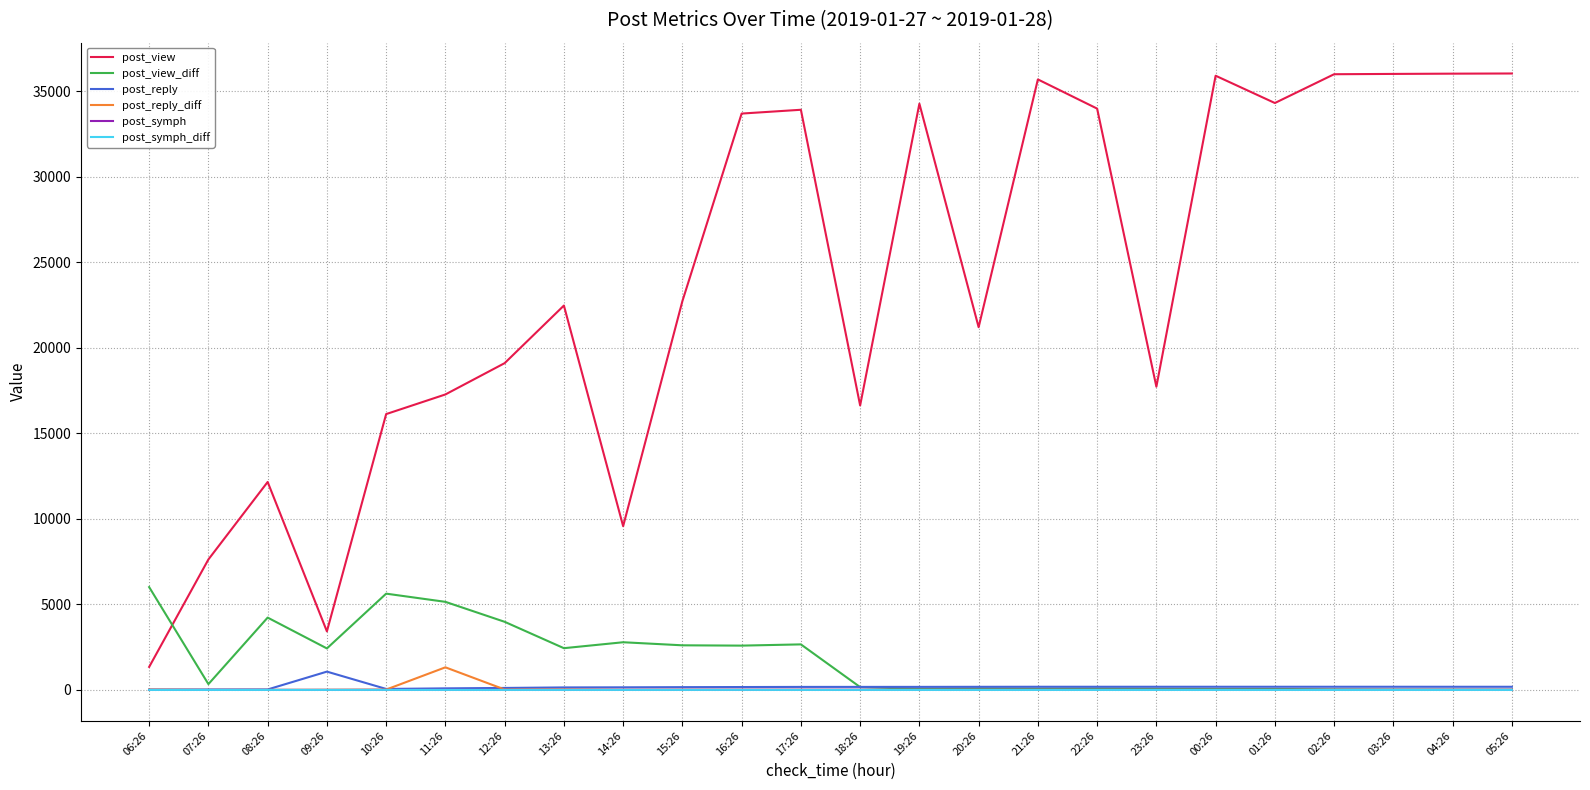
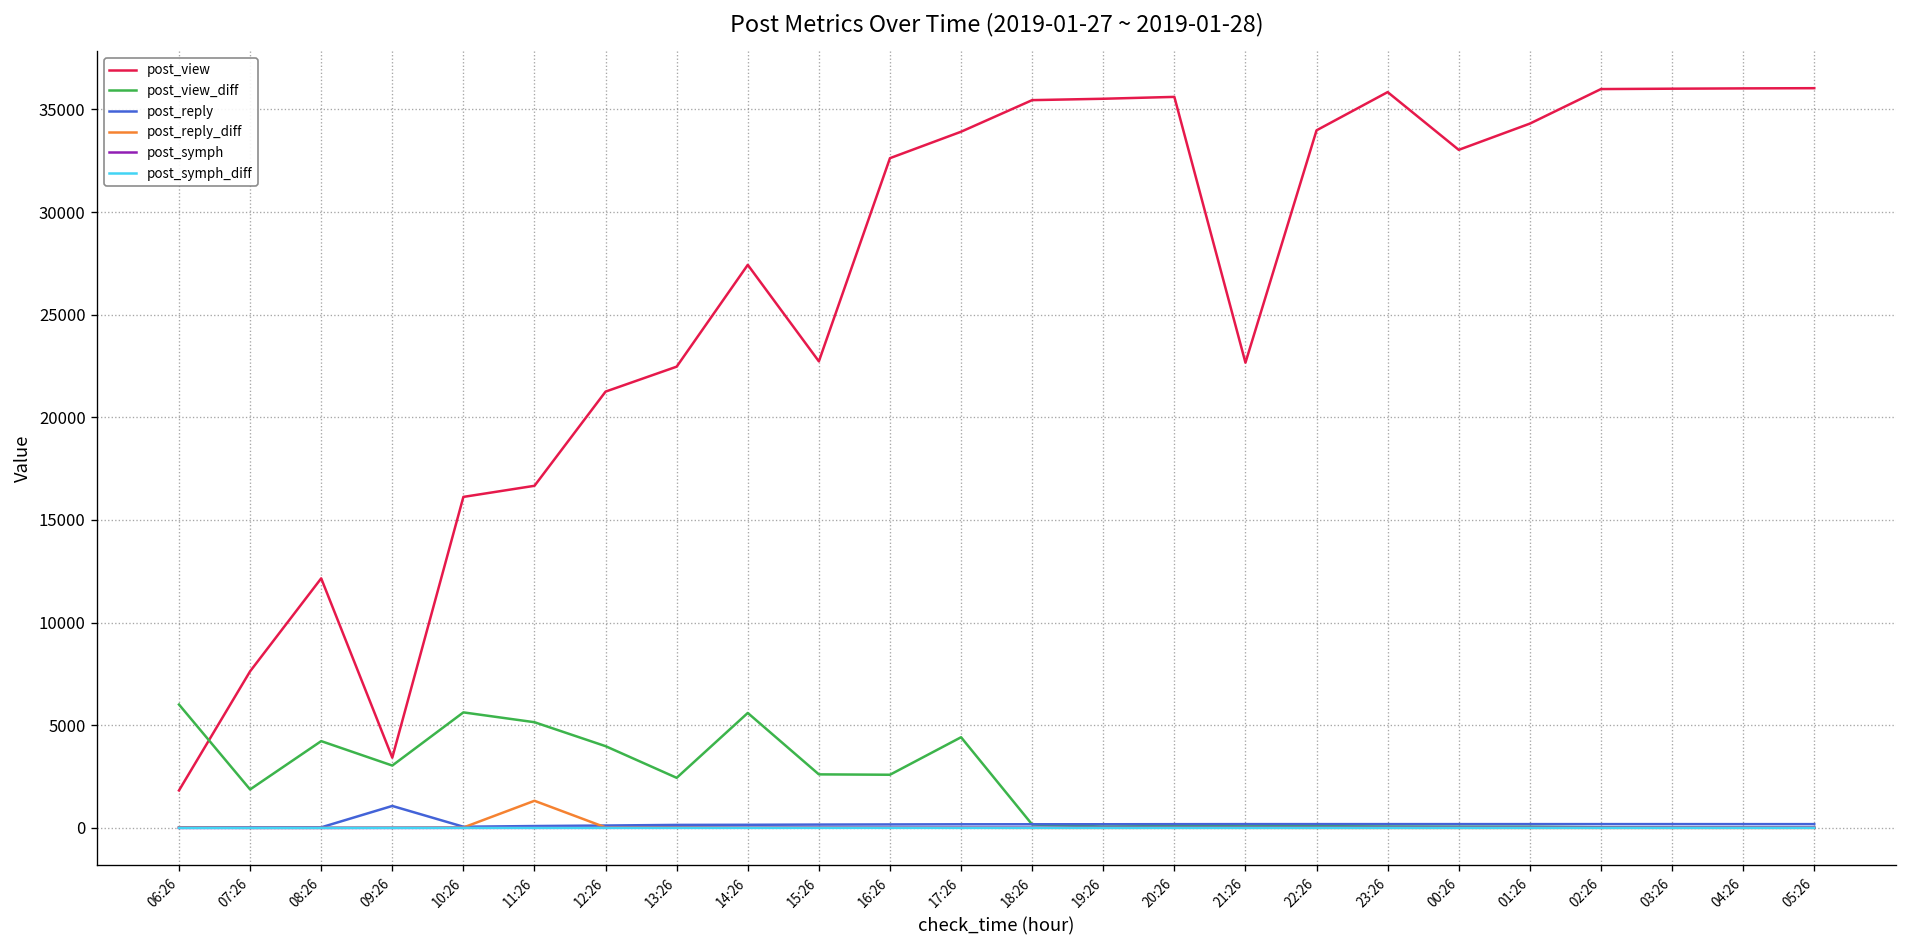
post_view, 06:26: 1300 -> 1800
post_view_diff, 07:26: 300 -> 1900
post_view_diff, 09:26: 2400 -> 3000
post_view, 11:26: 17300 -> 16700
post_view, 12:26: 19100 -> 21300
post_view, 14:26: 9600 -> 27400
post_view_diff, 14:26: 2800 -> 5600
post_view, 16:26: 33700 -> 32600
post_view_diff, 17:26: 2700 -> 4400
post_view, 18:26: 16600 -> 35500
post_view, 19:26: 34300 -> 35500
post_view, 20:26: 21200 -> 35600
post_view, 21:26: 35700 -> 22700
post_view, 23:26: 17700 -> 35800
post_view, 00:26: 35900 -> 33000
